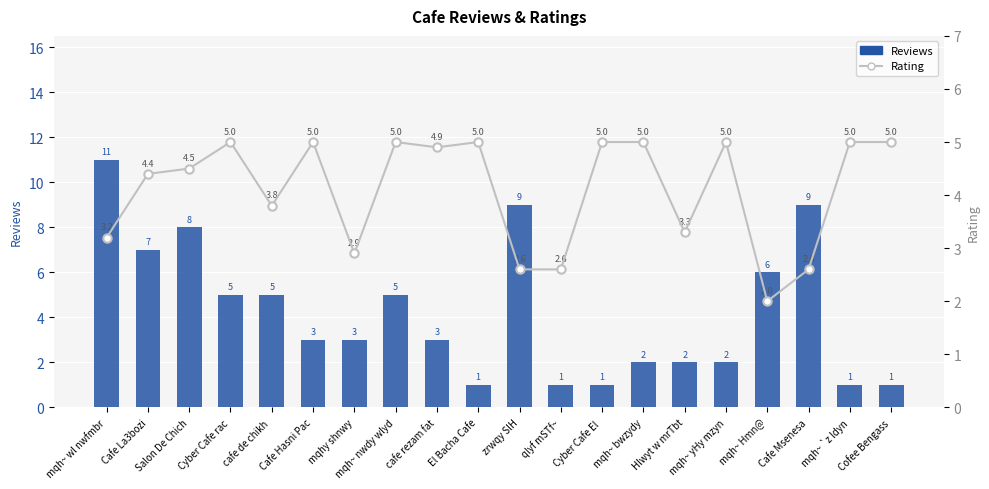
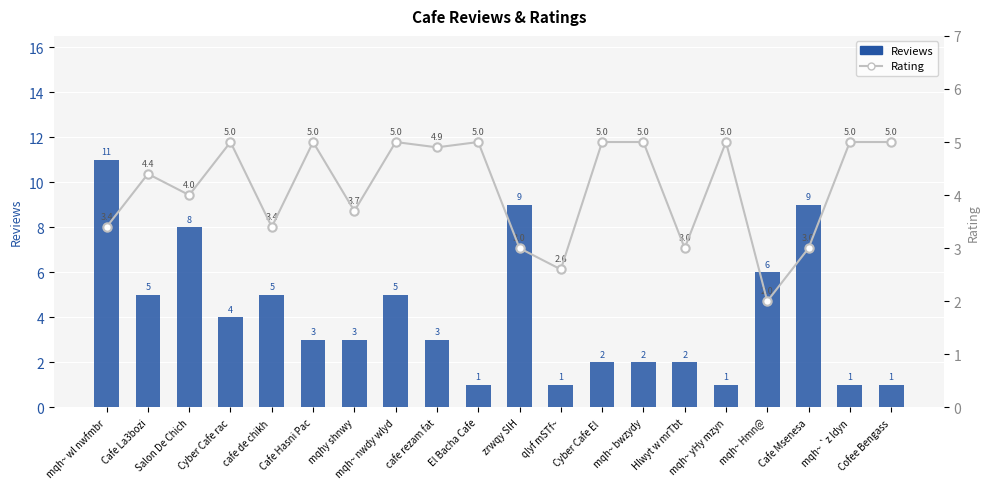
Reviews, Cafe La3bozi: 7 -> 5
Reviews, Cyber Cafe rac: 5 -> 4
Reviews, Cyber Cafe El: 1 -> 2
Reviews, mqh~ yHy mzyn: 2 -> 1
Rating, mqh~ wl nwfmbr: 3.2 -> 3.4
Rating, Salon De Chich: 4.5 -> 4.0
Rating, cafe de chikh: 3.8 -> 3.4
Rating, mqhy shnwy: 2.9 -> 3.7
Rating, zrwqy SlH: 2.6 -> 3.0
Rating, Hlwyt w mrTbt: 3.3 -> 3.0
Rating, Cafe Msenesa: 2.6 -> 3.0
